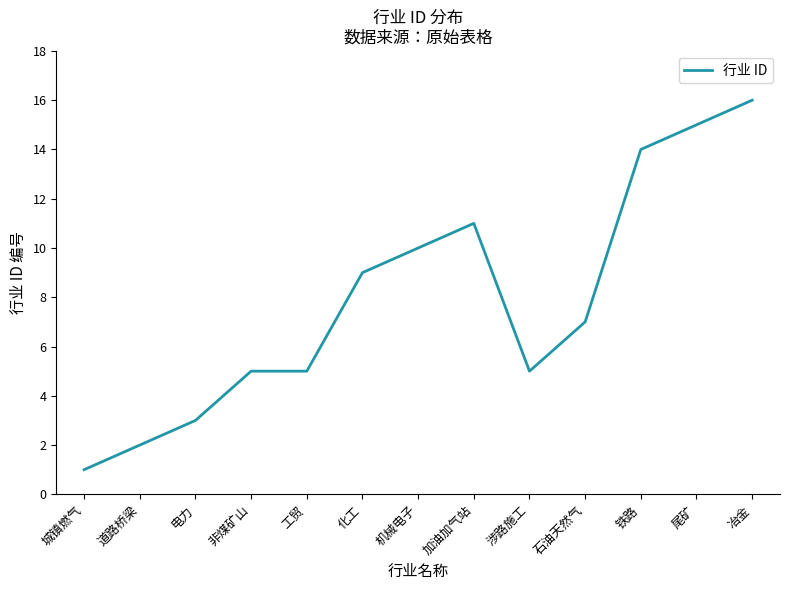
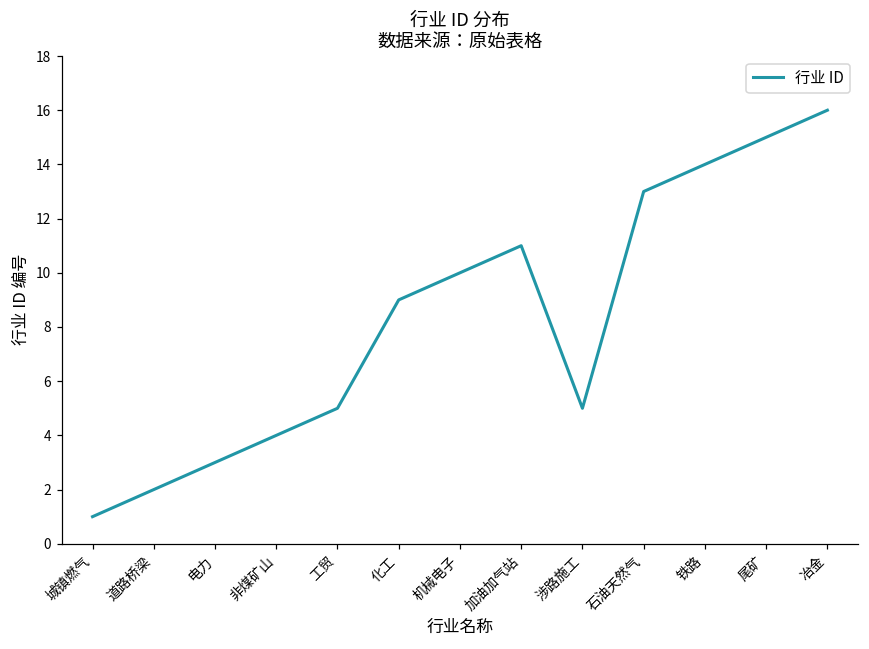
非煤矿山: 5 -> 4
石油天然气: 7 -> 13
